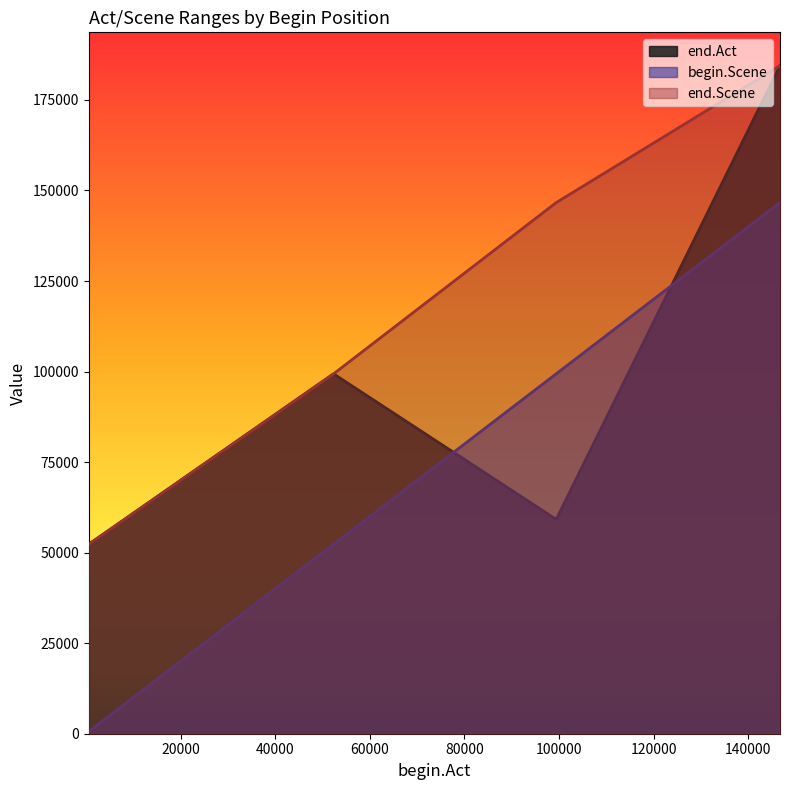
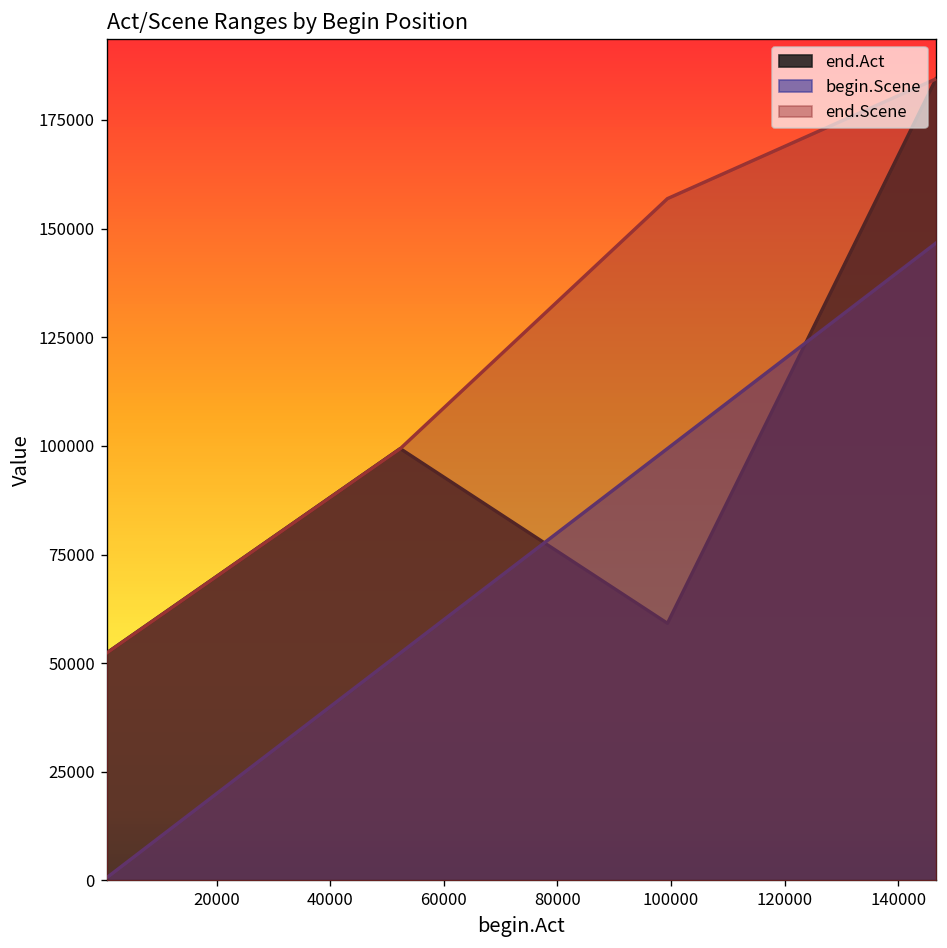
end.Scene, 100000: 147000 -> 157000
